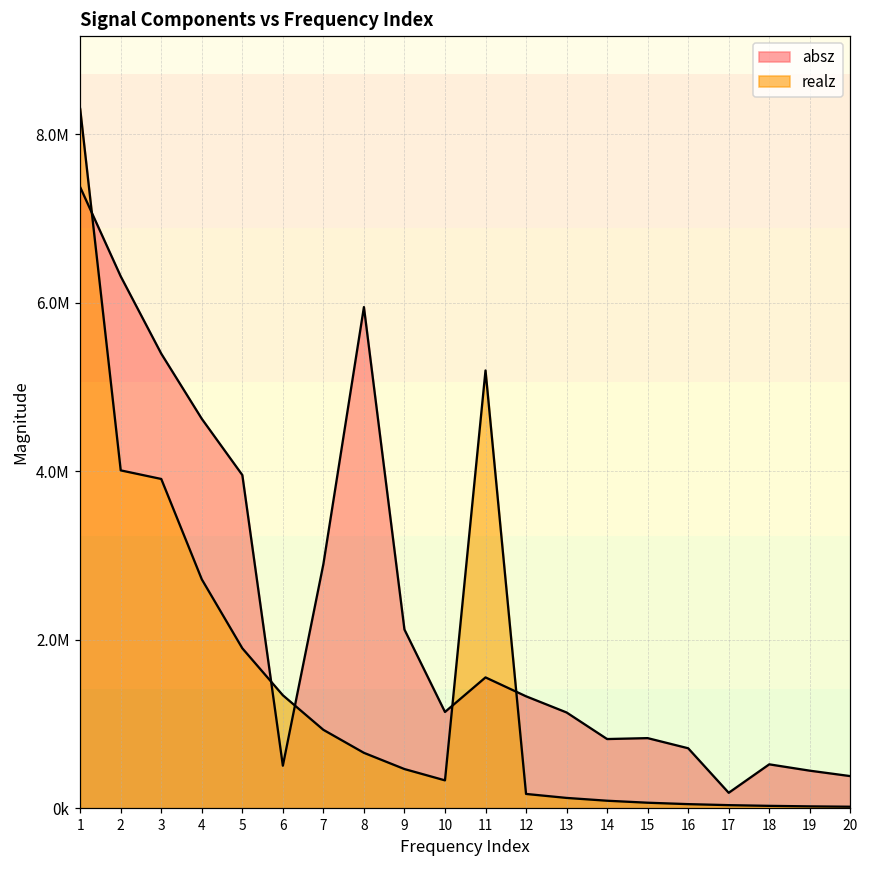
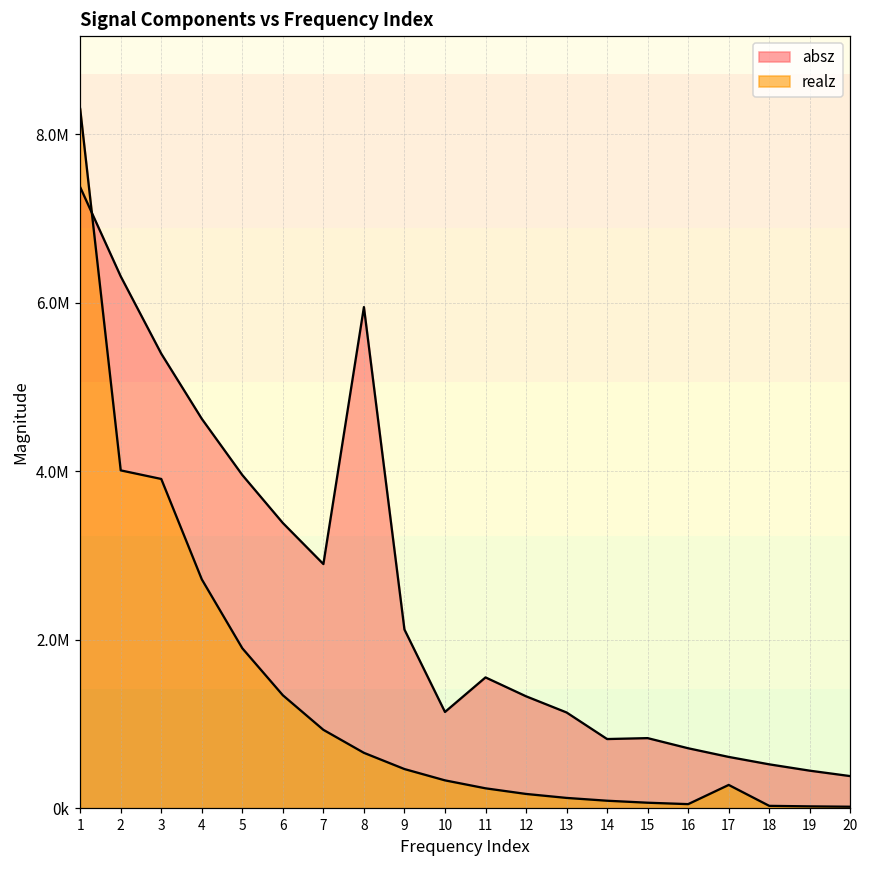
absz, 6: 500000 -> 3400000
realz, 11: 5200000 -> 200000
absz, 17: 200000 -> 600000
realz, 17: 0 -> 300000
